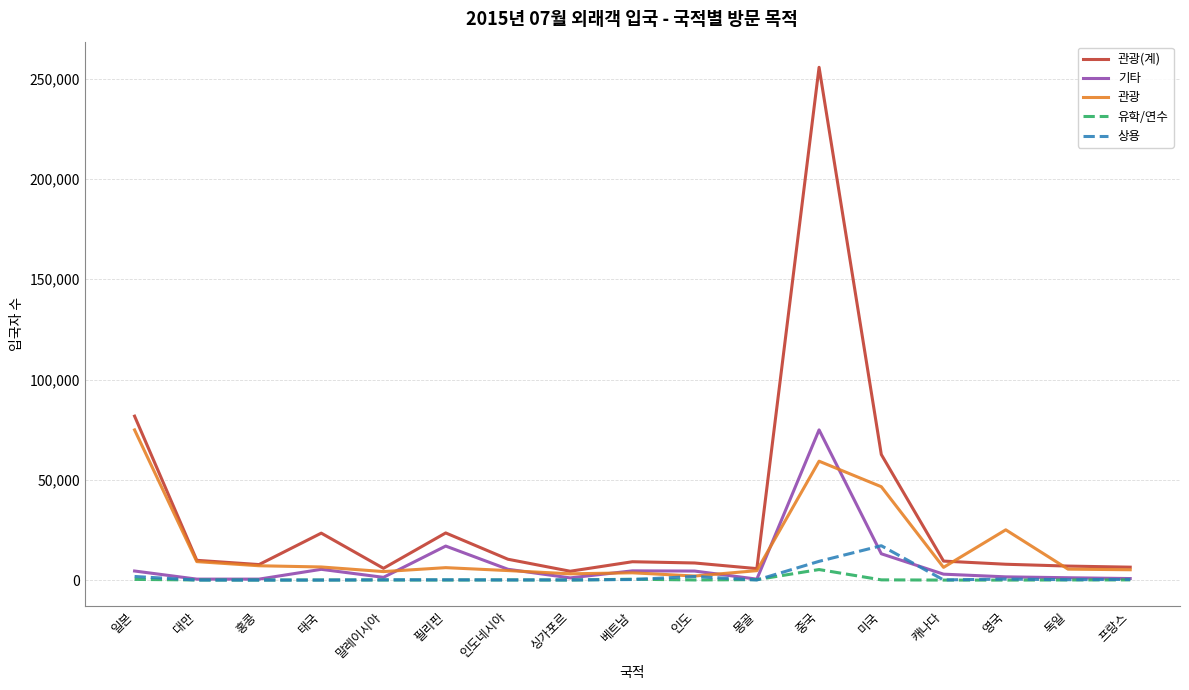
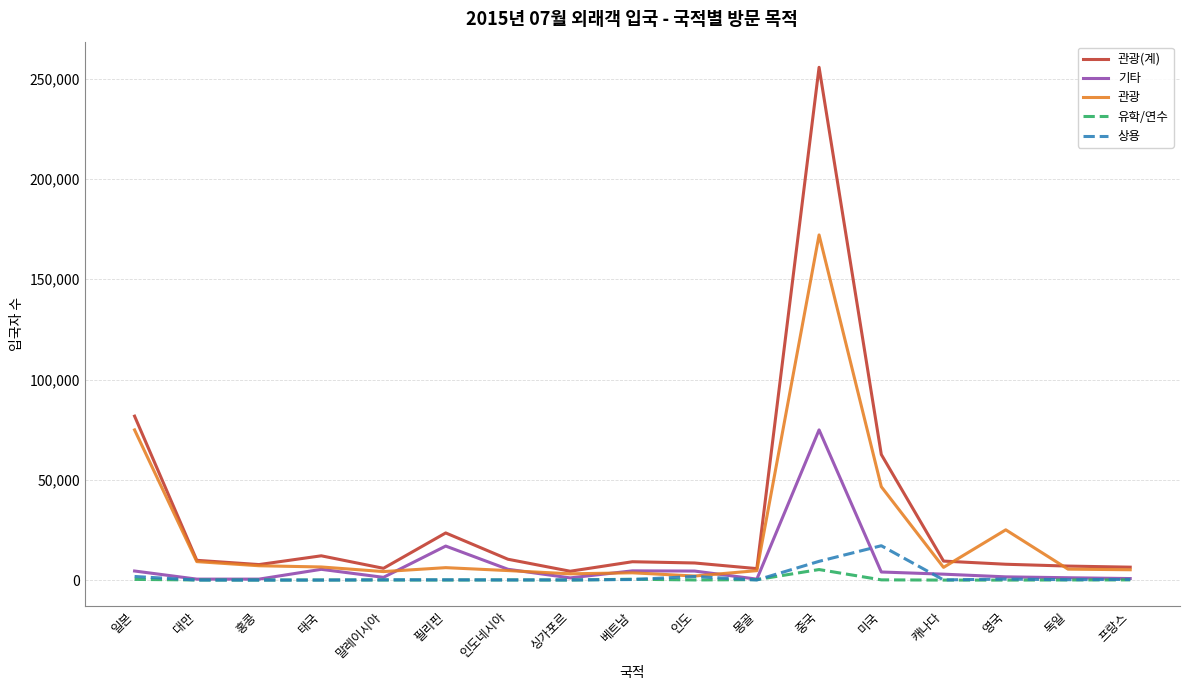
관광(계), 태국: 23,000 -> 12,000
관광, 중국: 59,000 -> 172,000
기타, 미국: 13,000 -> 4,000
